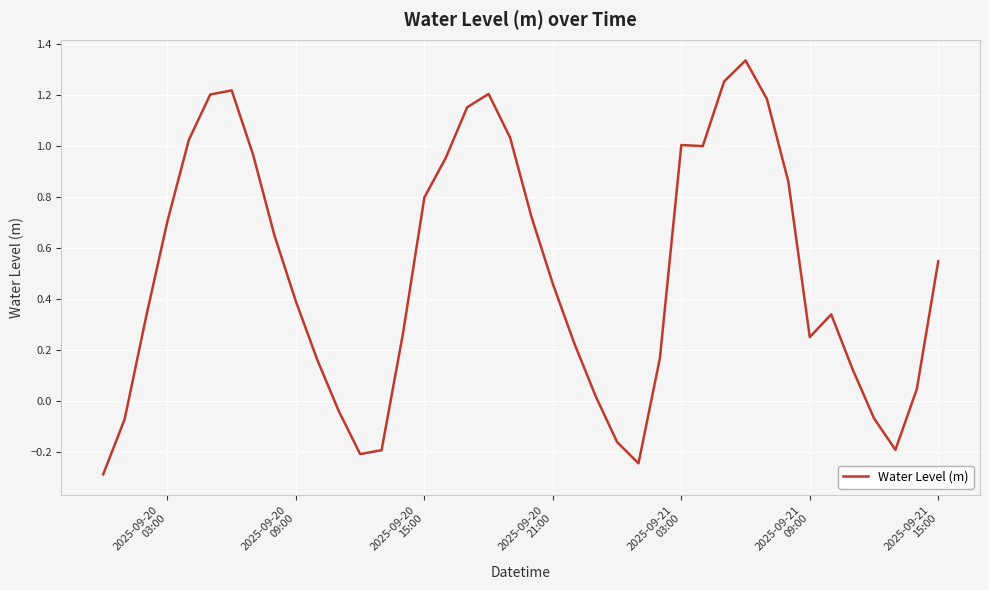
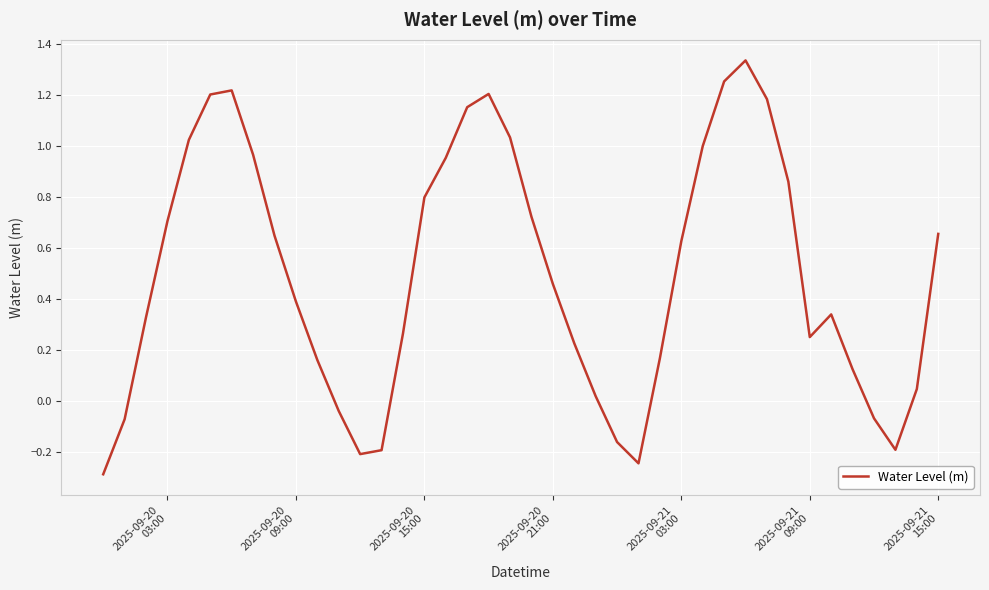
2025-09-21 03:00: 1.00 -> 0.62
2025-09-21 15:00: 0.55 -> 0.65
